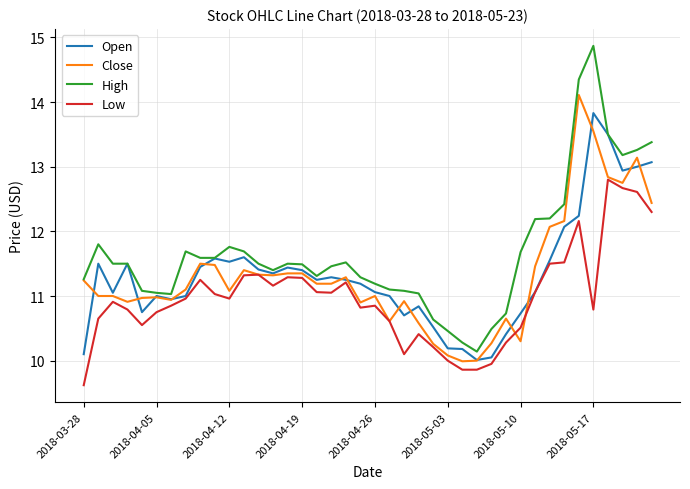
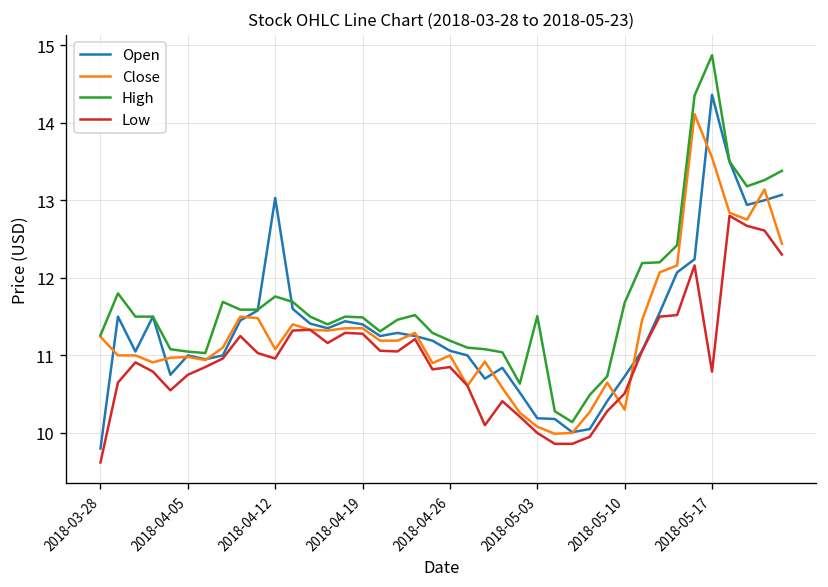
Open, 2018-03-28: 10.1 -> 9.8
Open, 2018-04-12: 11.5 -> 13.0
High, 2018-05-03: 10.5 -> 11.5
Open, 2018-05-17: 13.8 -> 14.4
